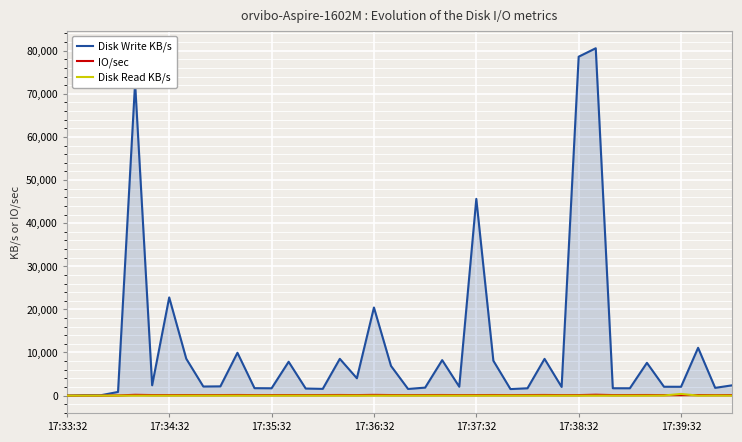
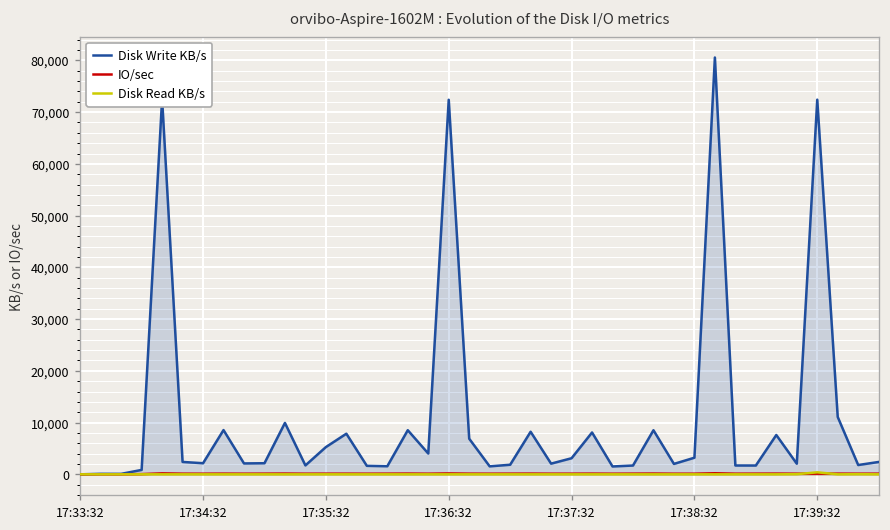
Disk Write KB/s, 17:34:32: 23,000 -> 2,000
Disk Write KB/s, 17:35:32: 2,000 -> 5,000
Disk Write KB/s, 17:36:32: 20,000 -> 72,000
Disk Write KB/s, 17:37:32: 46,000 -> 3,000
Disk Write KB/s, 17:38:32: 79,000 -> 3,000
Disk Write KB/s, 17:39:32: 2,000 -> 72,000
